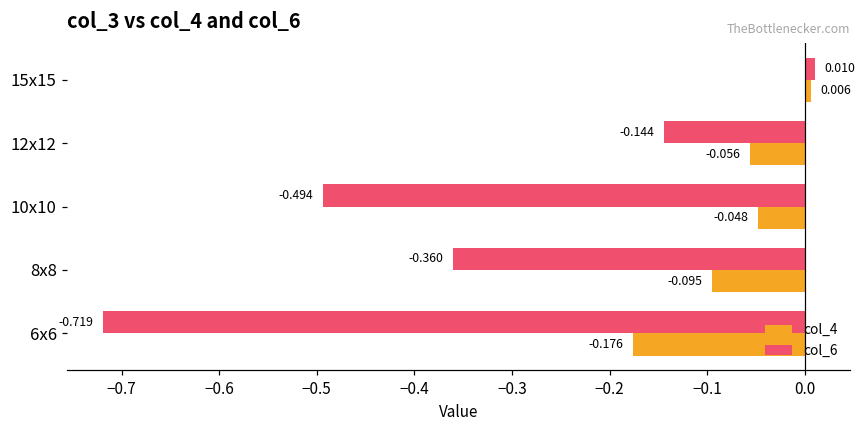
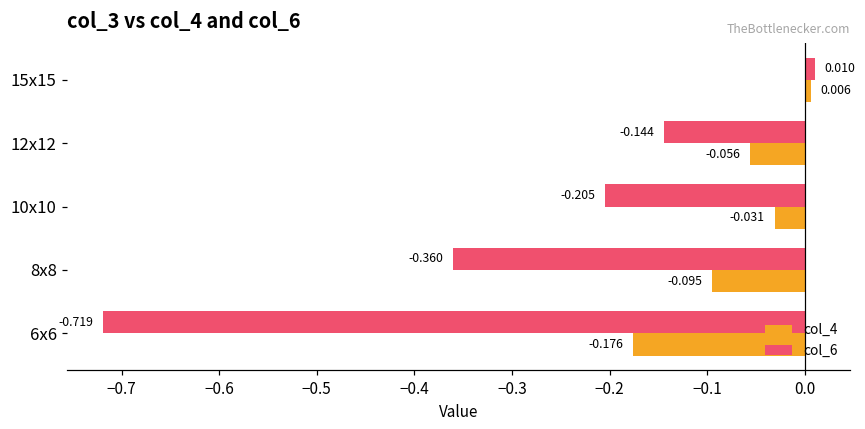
col_6, 10x10: -0.494 -> -0.205
col_4, 10x10: -0.048 -> -0.031
